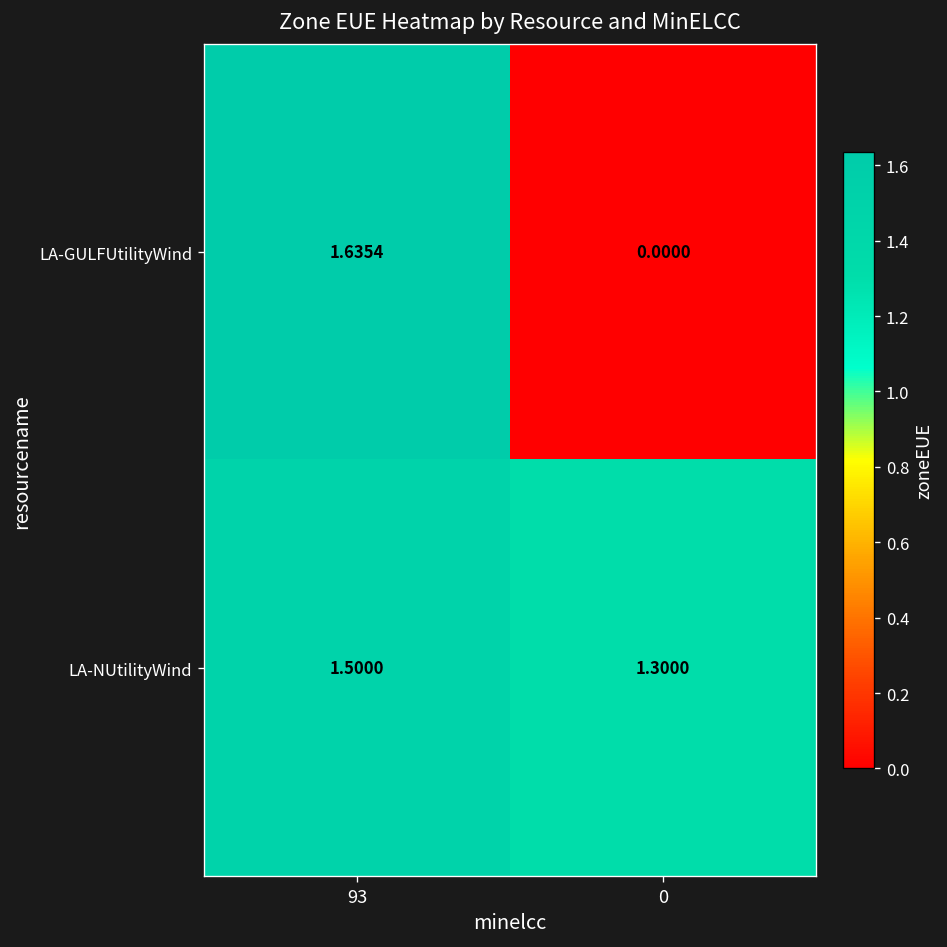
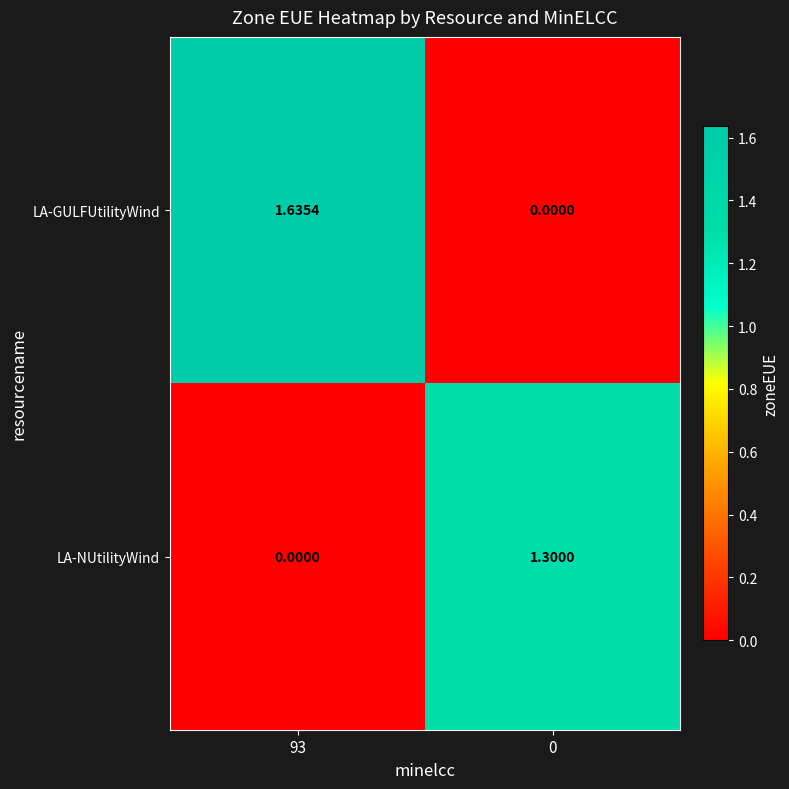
LA-NUtilityWind, 93: 1.5000 -> 0.0000
